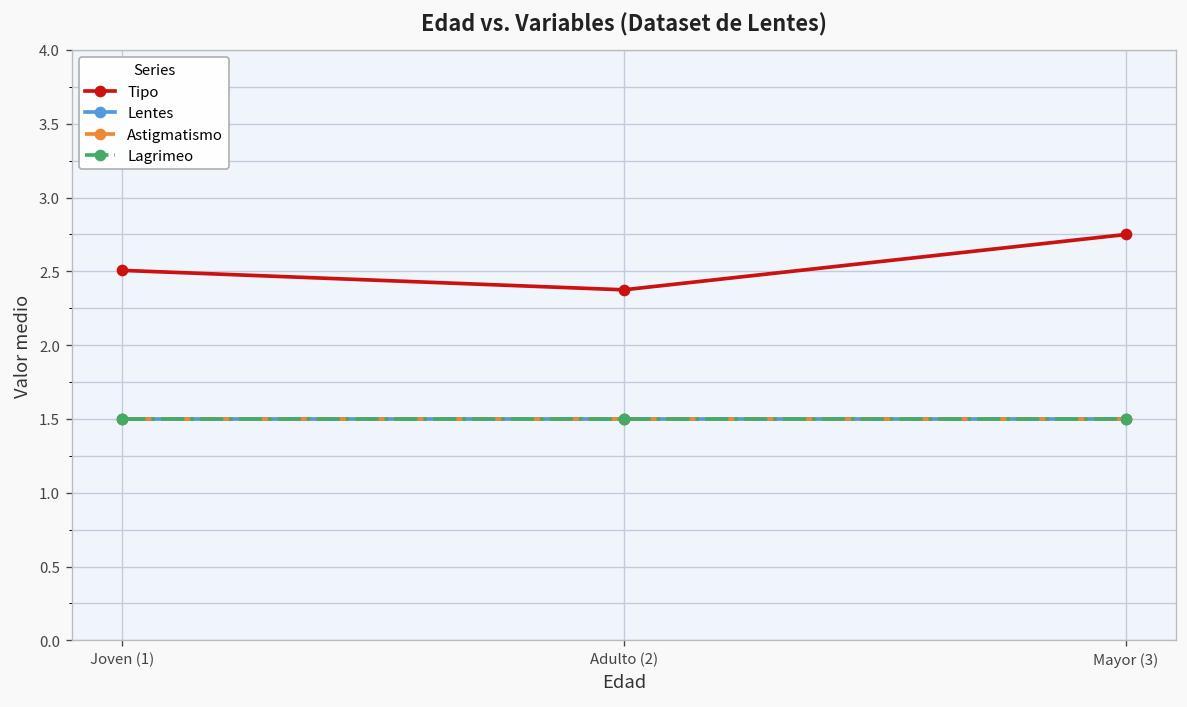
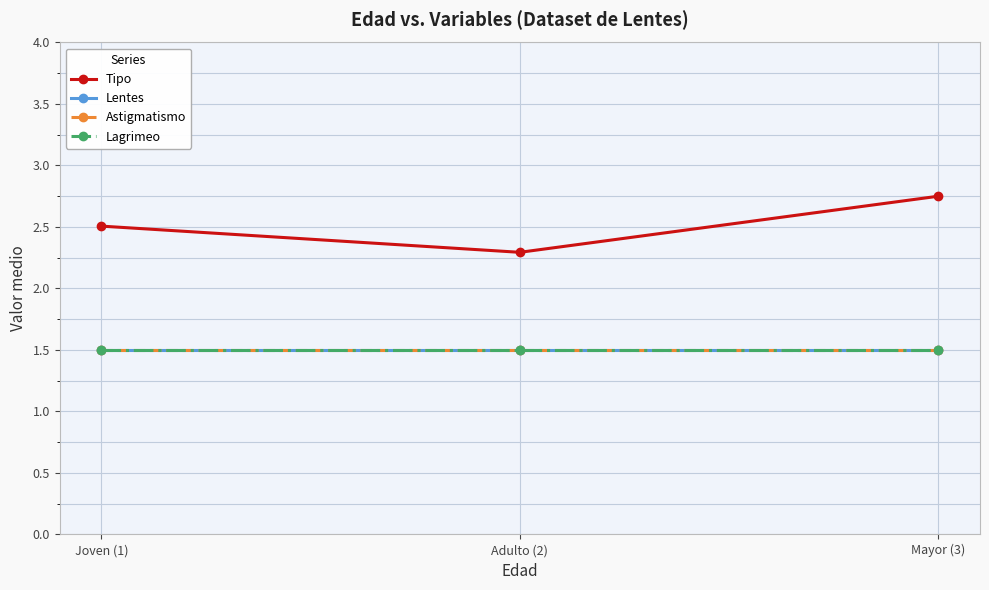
Tipo, Adulto (2): 2.38 -> 2.29
